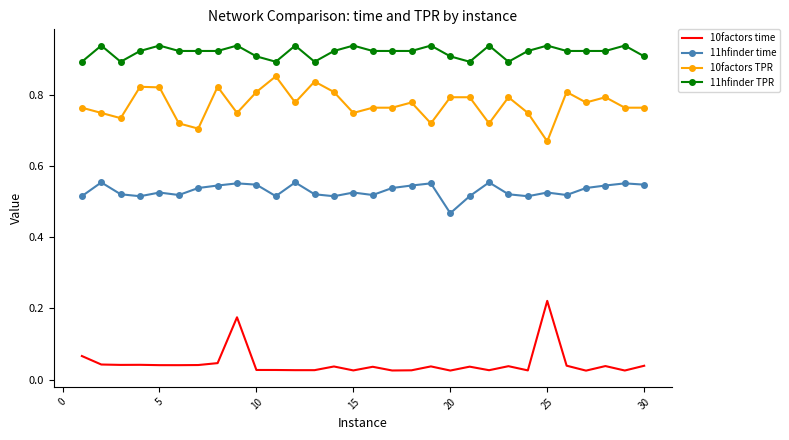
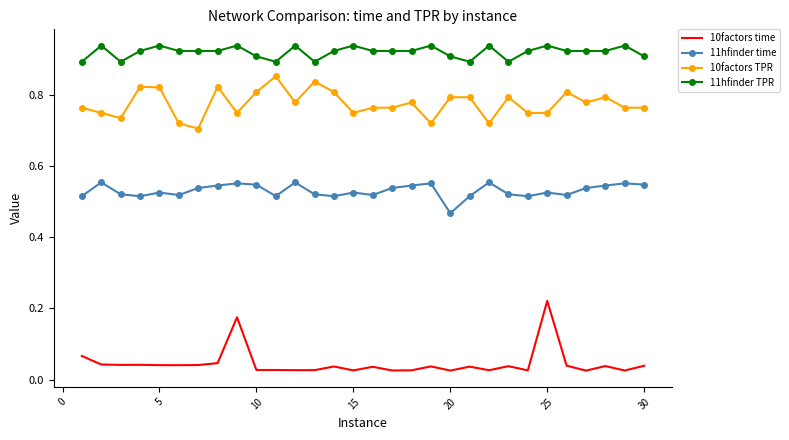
10factors TPR, 25: 0.67 -> 0.75
